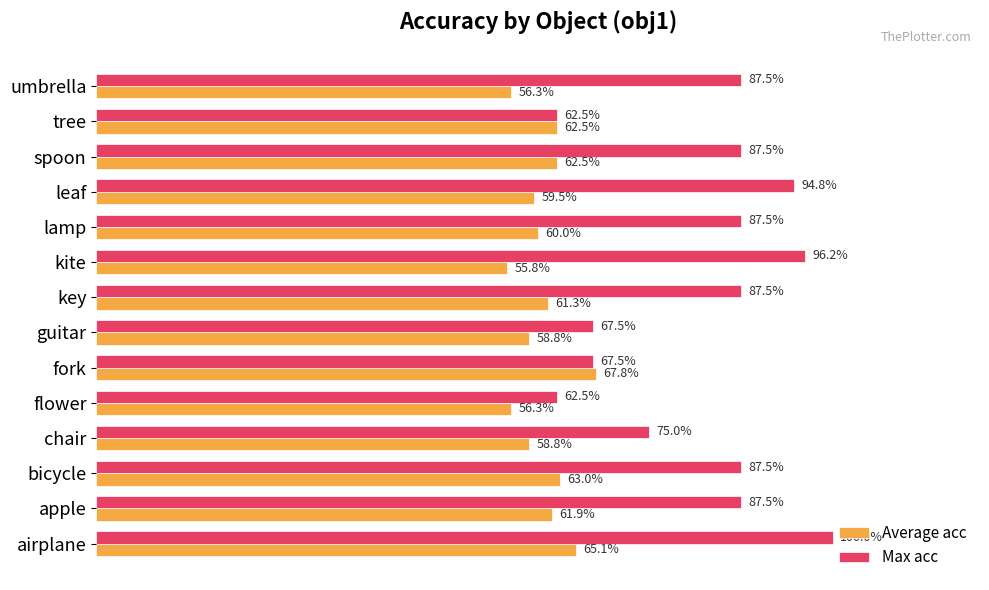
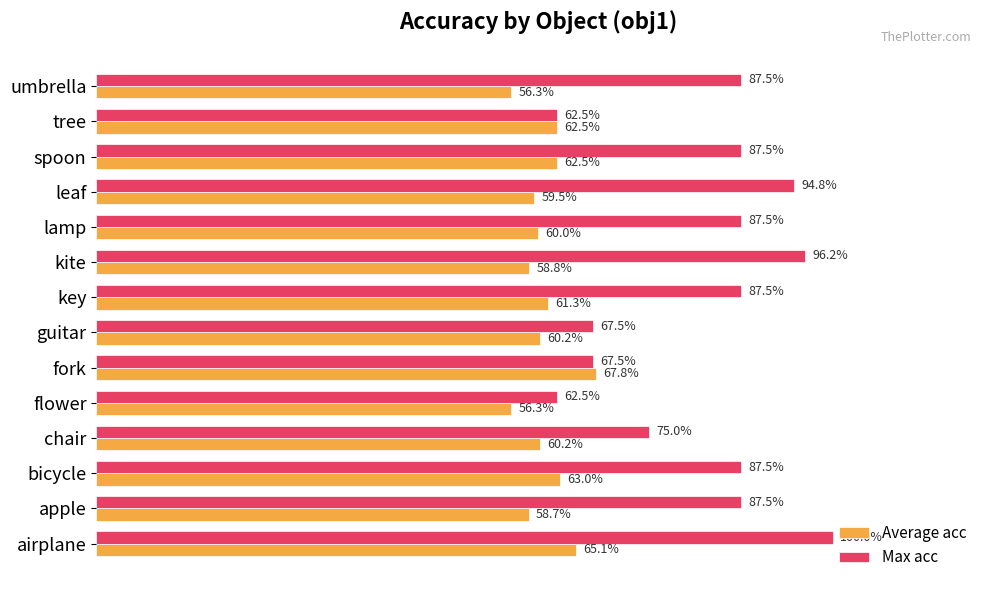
Average acc, kite: 55.8% -> 58.8%
Average acc, guitar: 58.8% -> 60.2%
Average acc, chair: 58.8% -> 60.2%
Average acc, apple: 61.9% -> 58.7%
